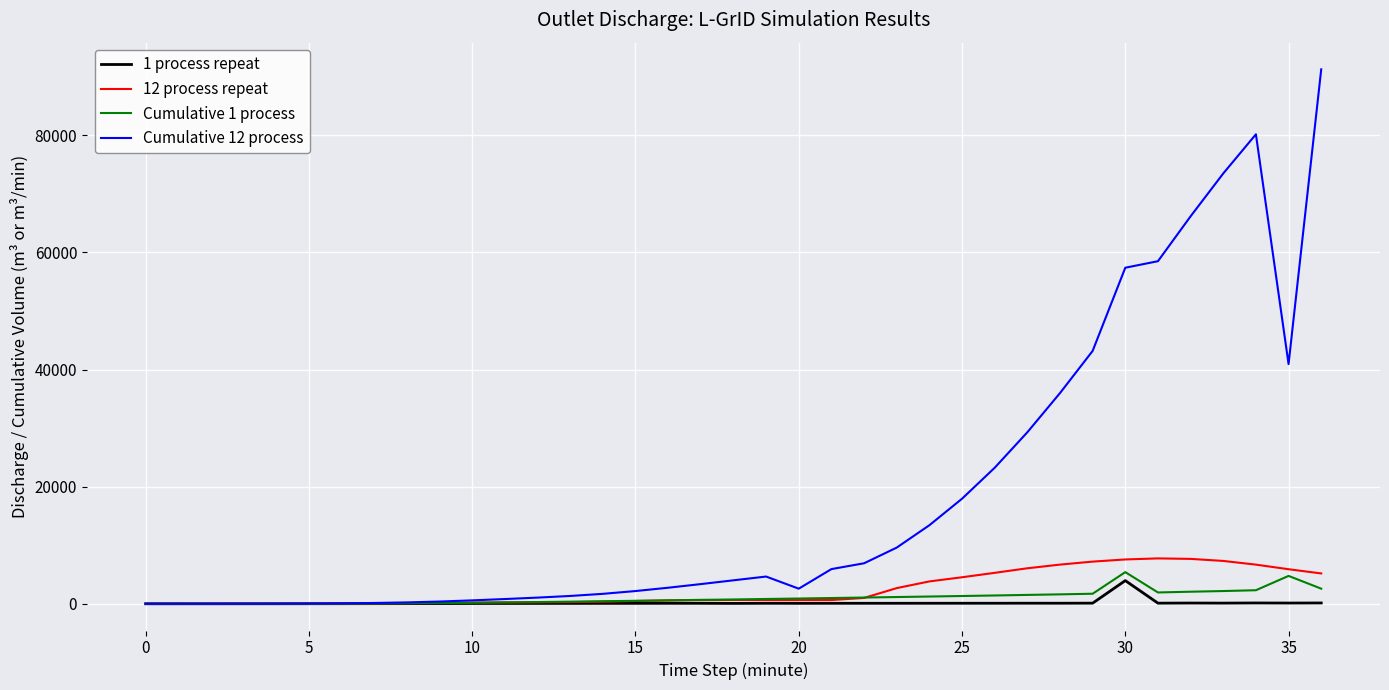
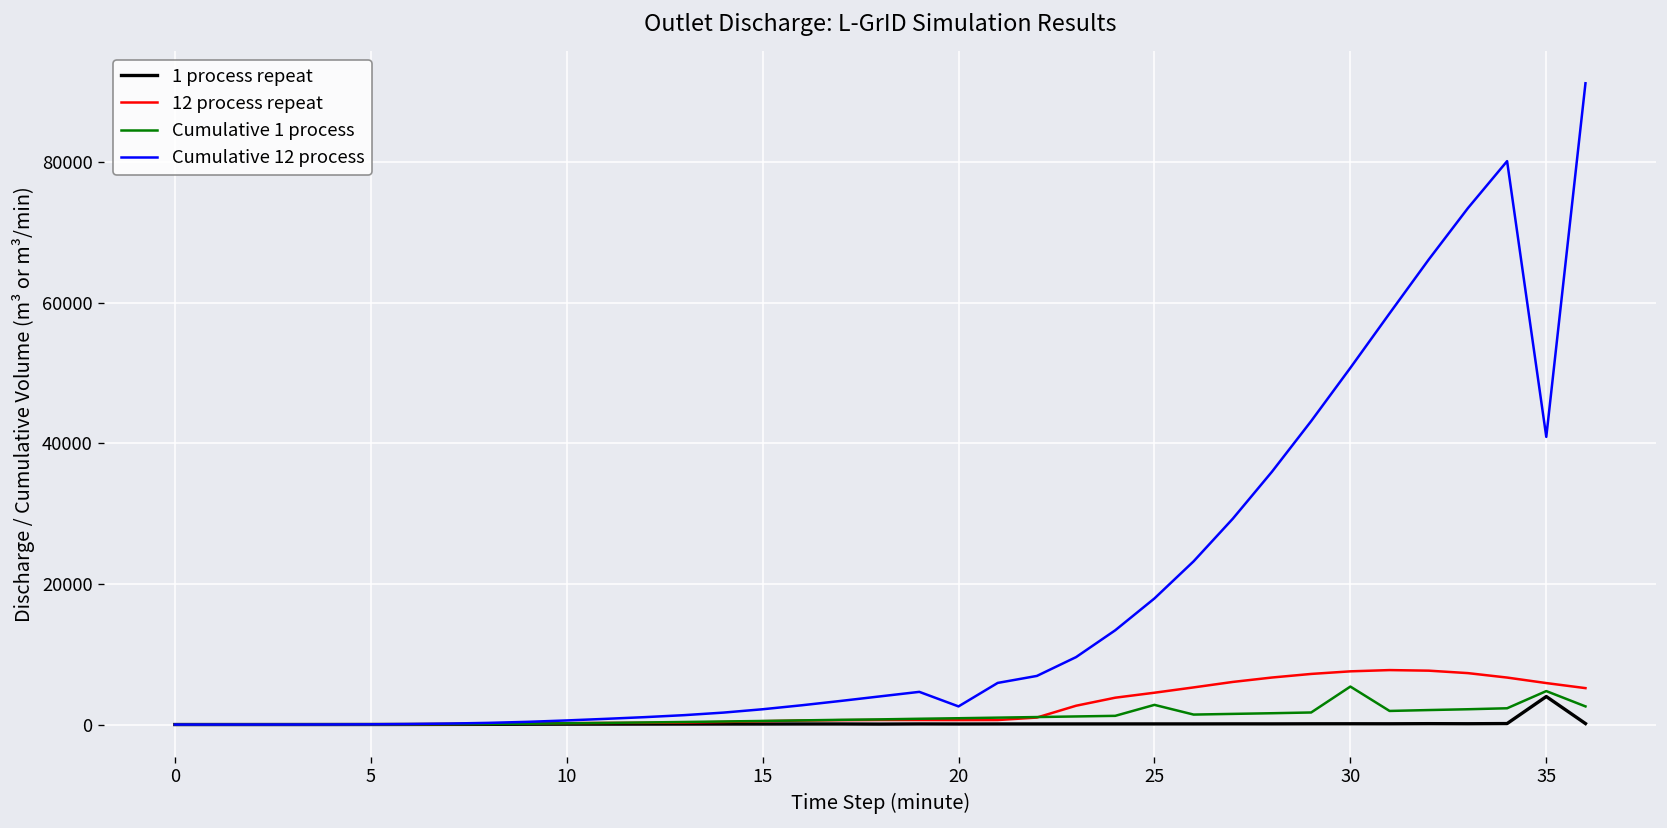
Cumulative 1 process, 25: 1000 -> 3000
1 process repeat, 30: 4000 -> 0
Cumulative 12 process, 30: 57000 -> 51000
1 process repeat, 35: 0 -> 4000
